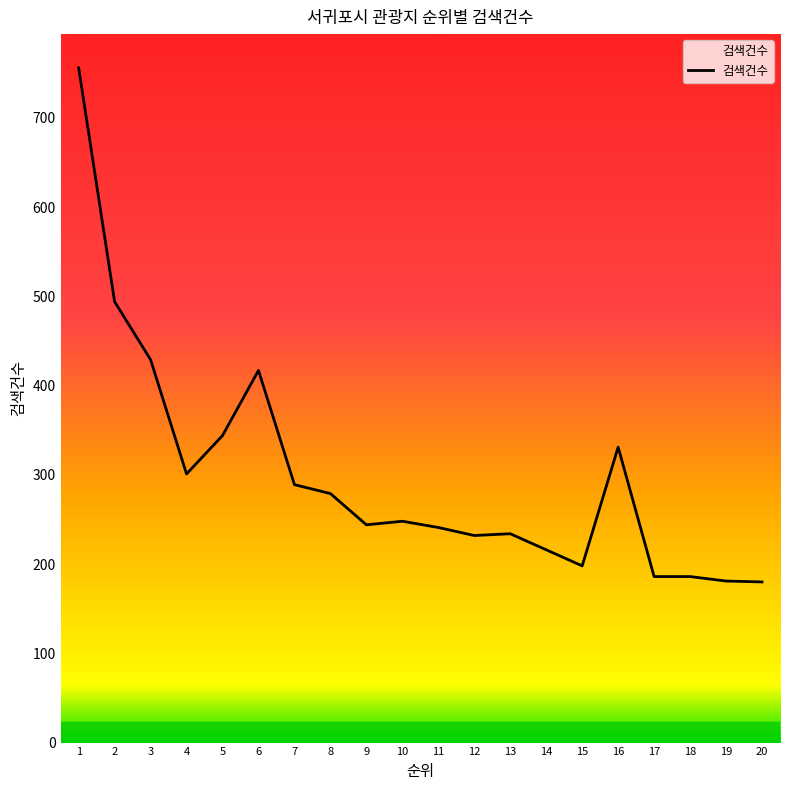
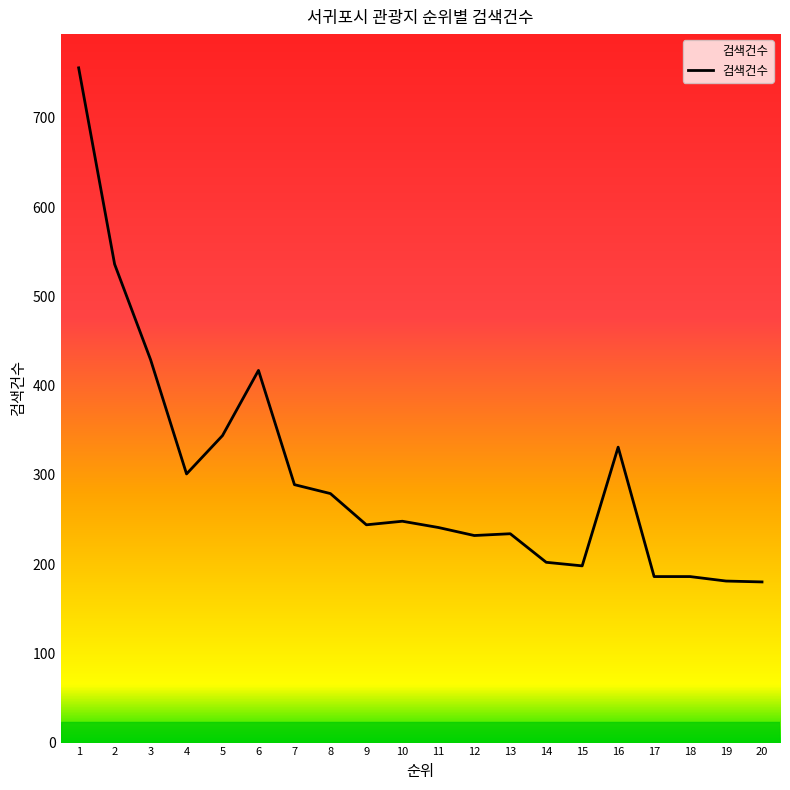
2: 490 -> 540
14: 220 -> 200
